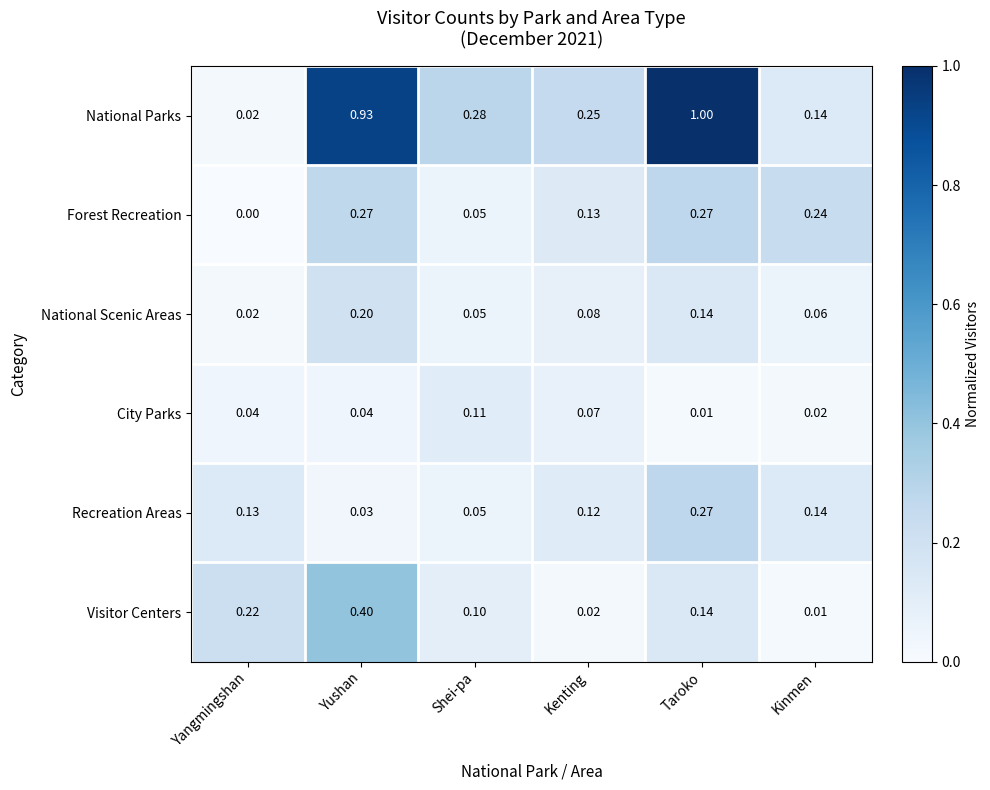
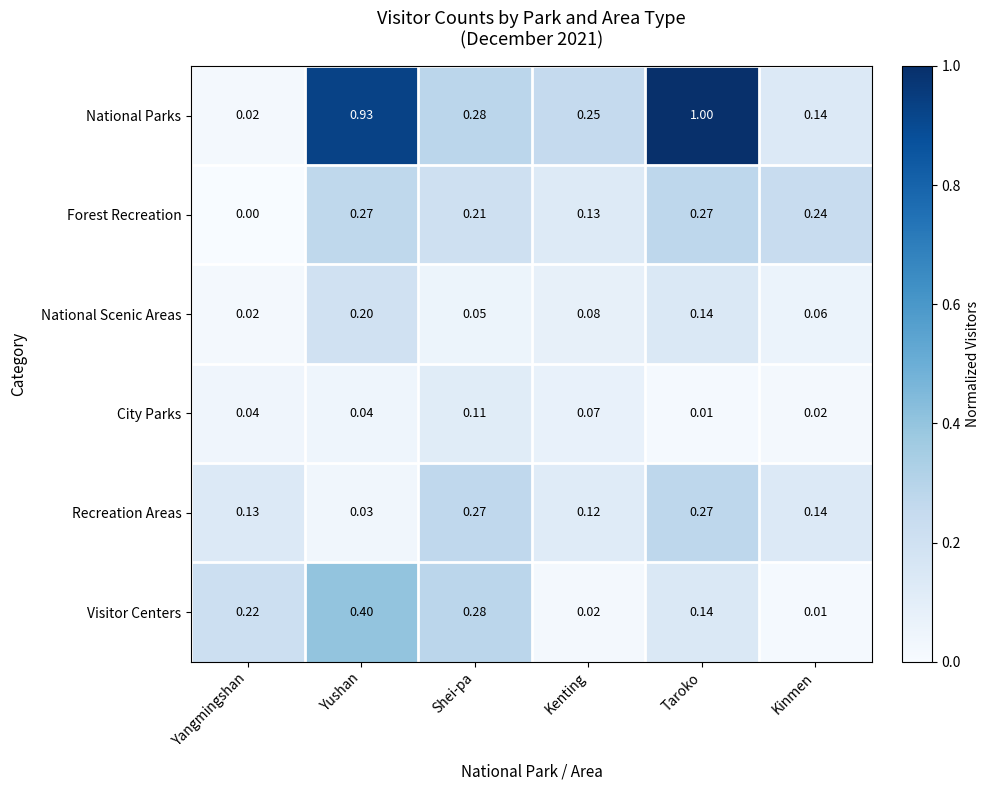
Forest Recreation, Shei-pa: 0.05 -> 0.21
Recreation Areas, Shei-pa: 0.05 -> 0.27
Visitor Centers, Shei-pa: 0.10 -> 0.28
